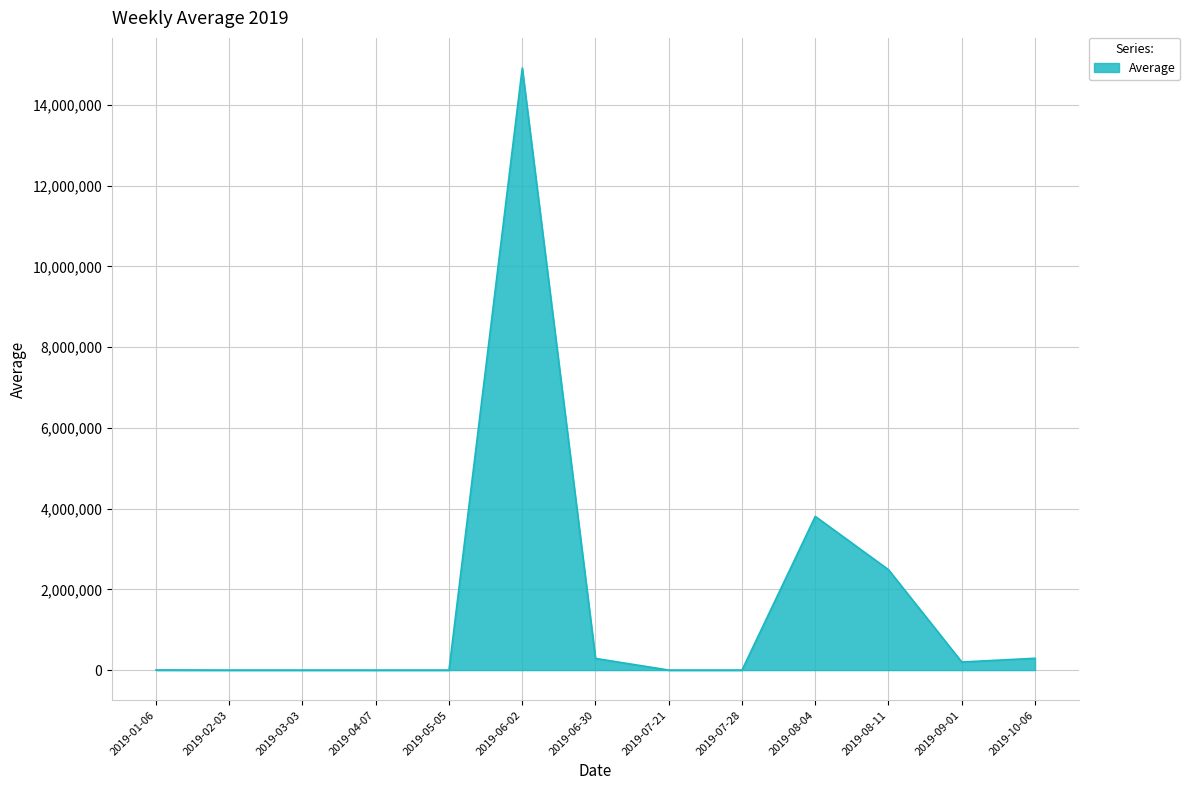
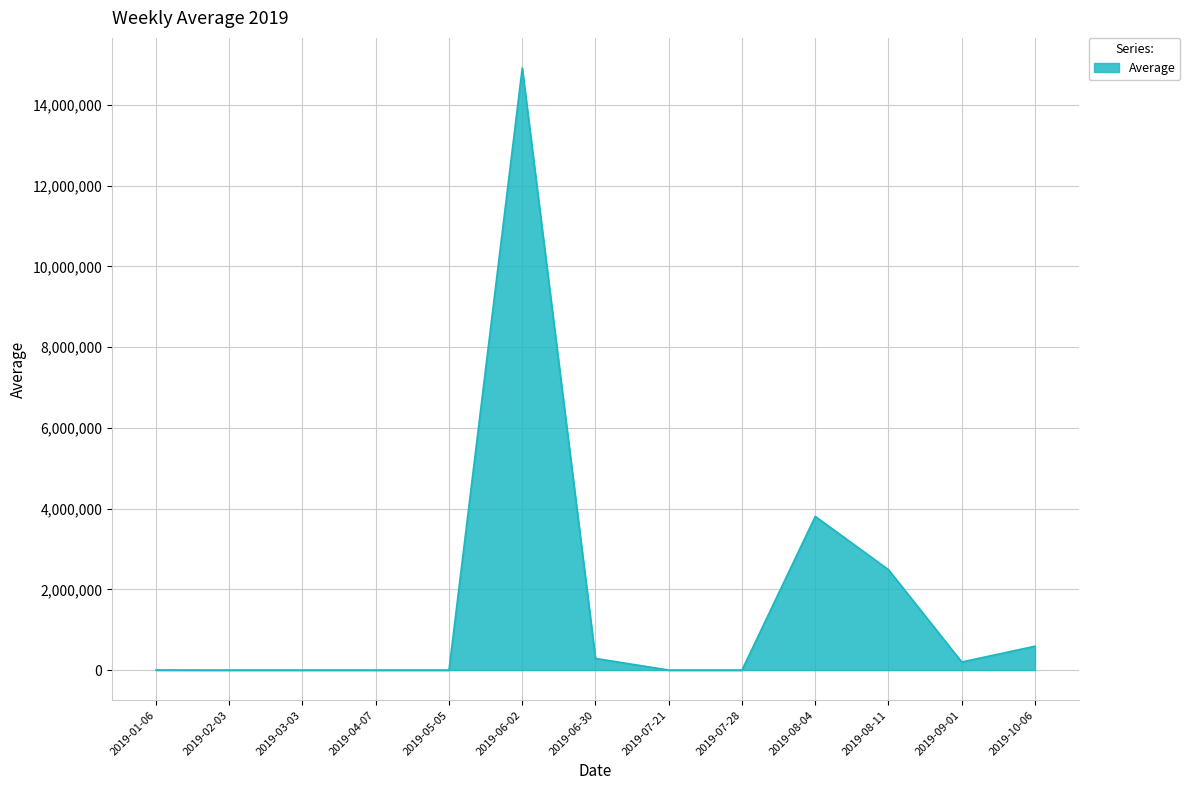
2019-10-06: 300,000 -> 600,000
